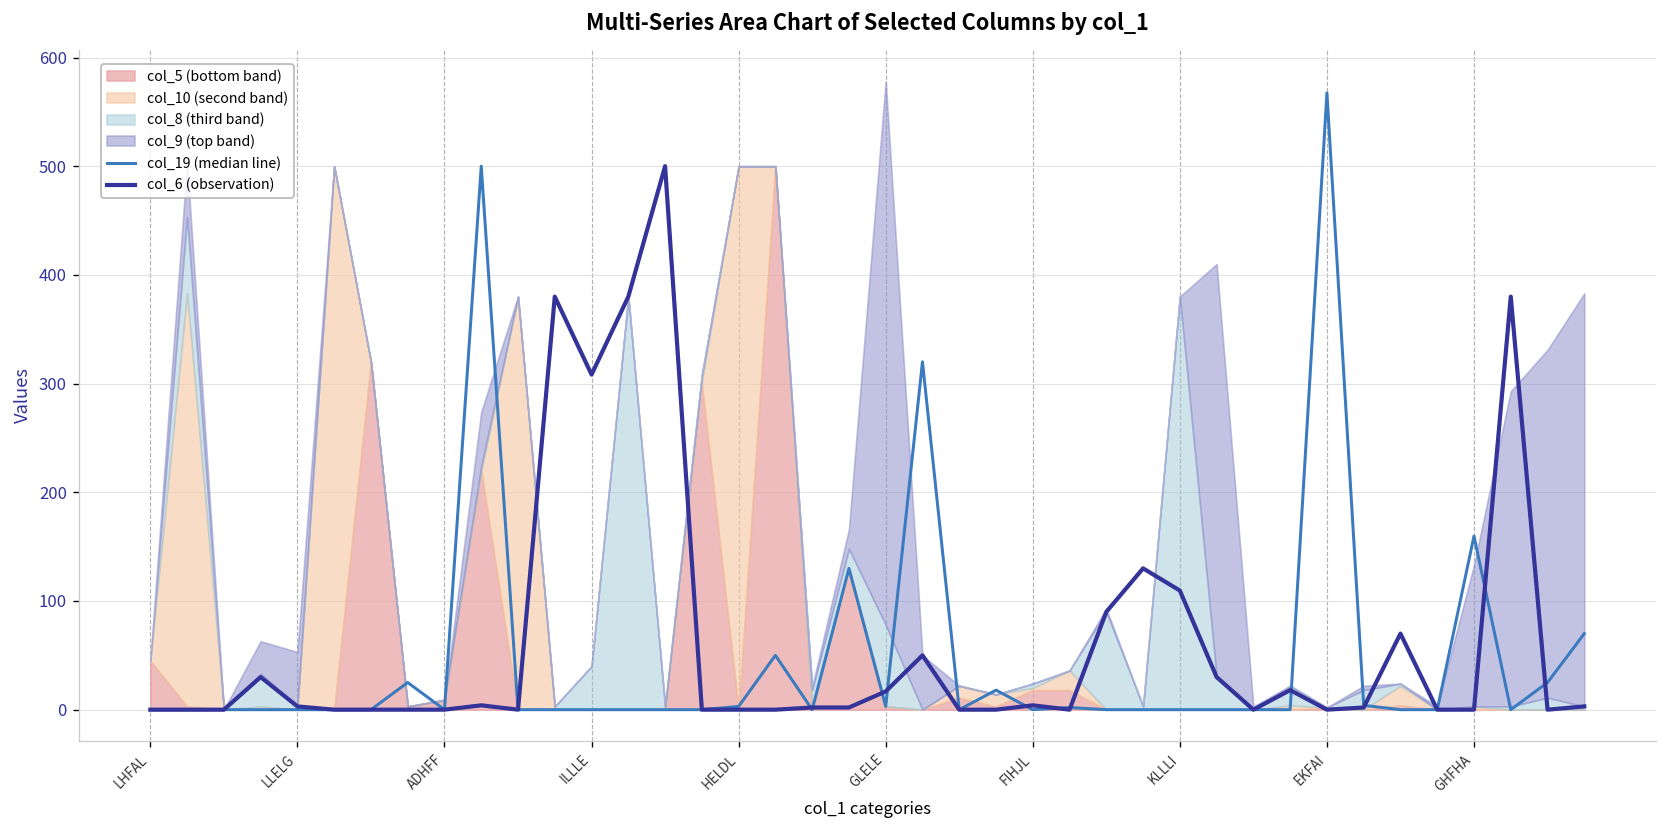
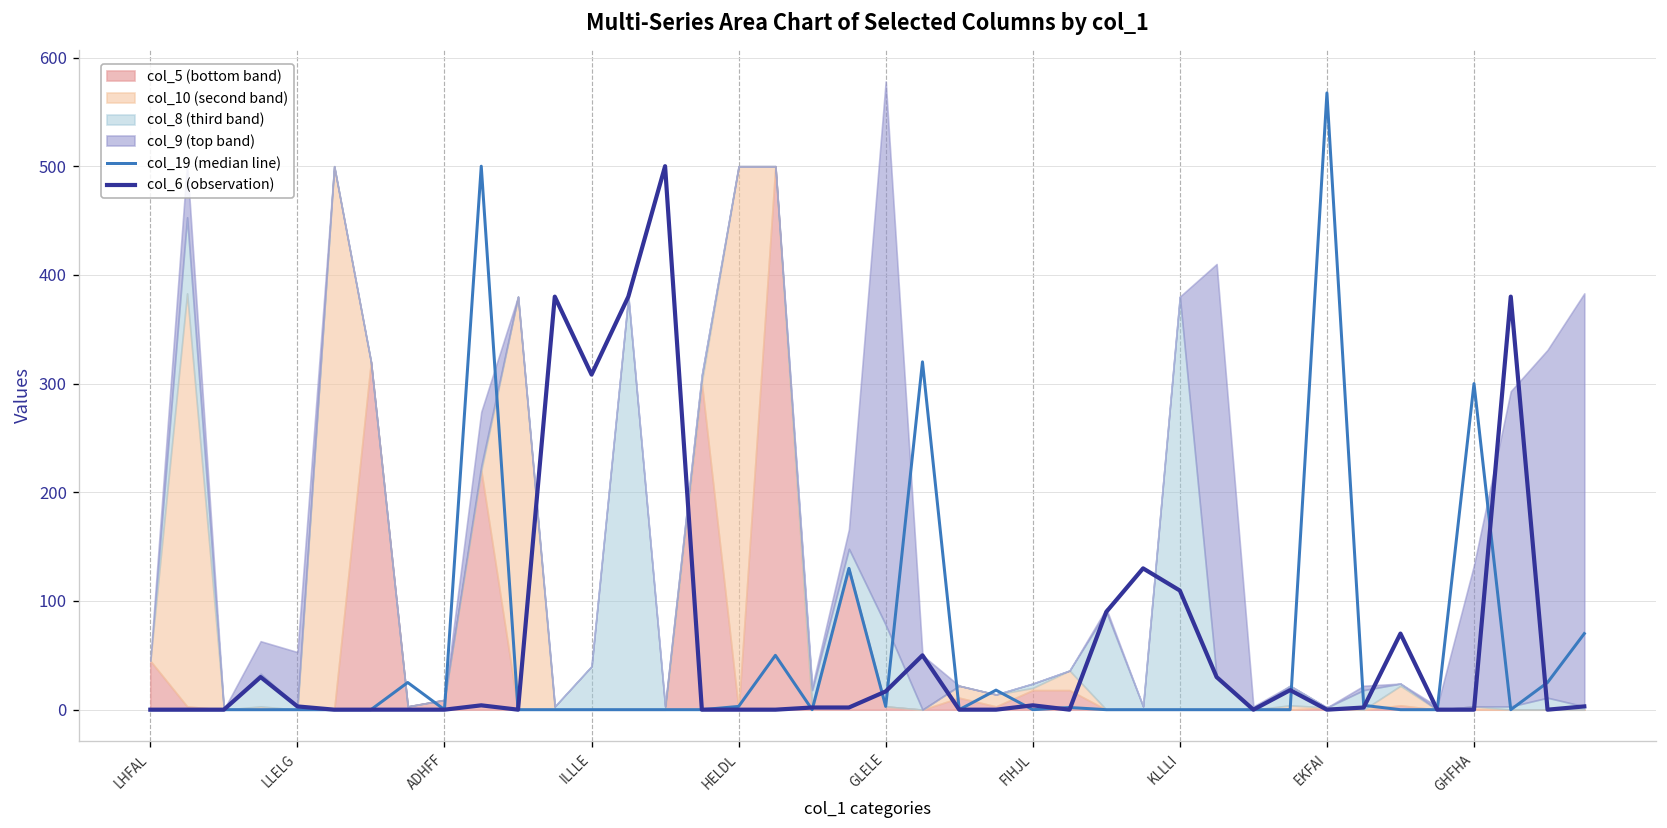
col_19 (median line), GHFHA: 160 -> 300
